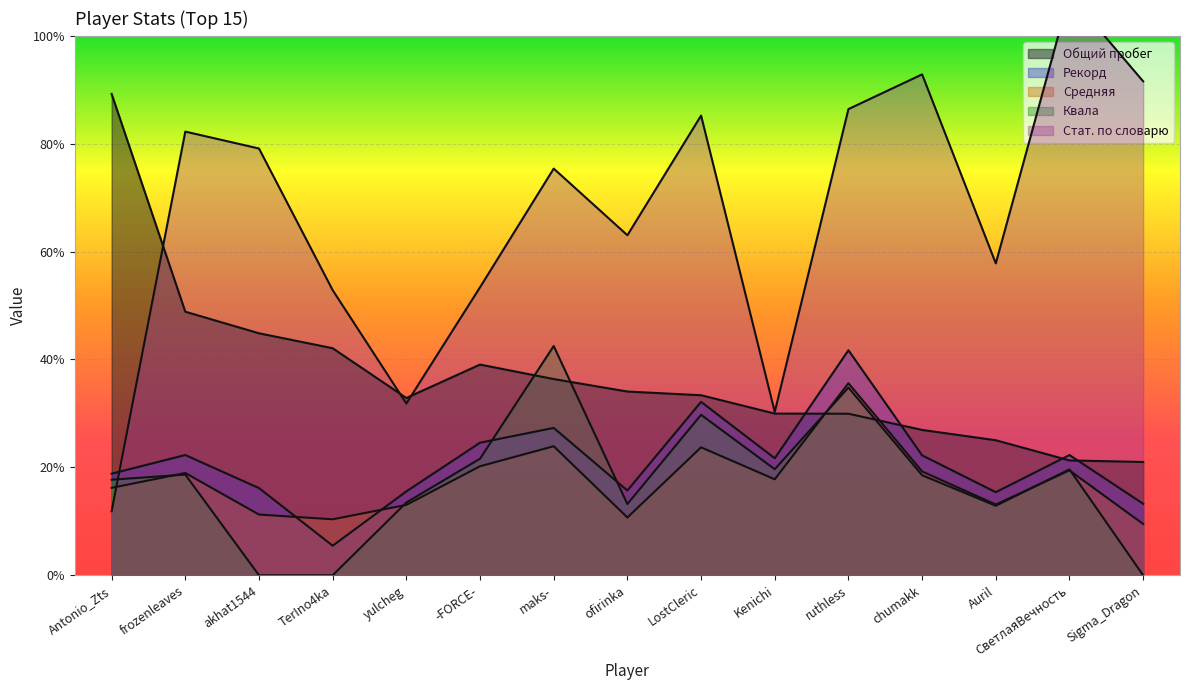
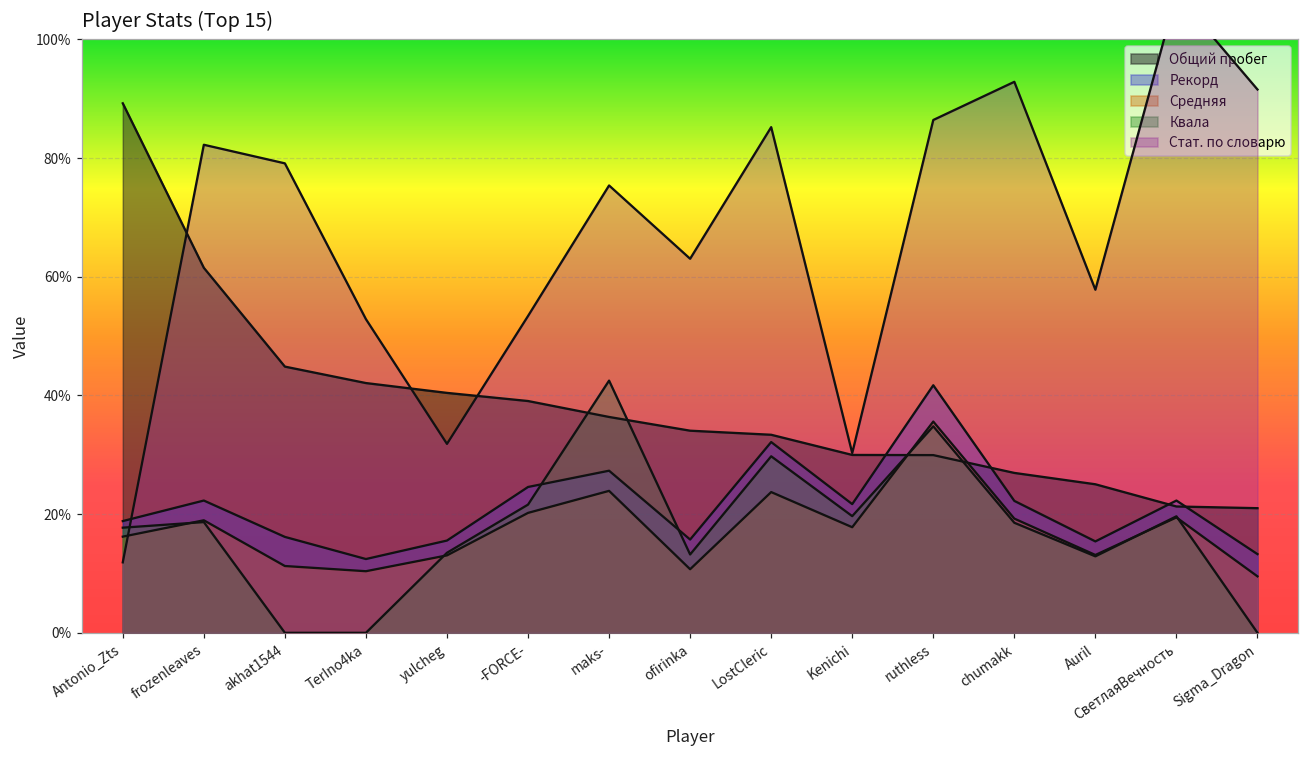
Общий пробег, frozenleaves: 49% -> 62%
Рекорд, TerIno4ka: 5% -> 12%
Общий пробег, yulcheg: 33% -> 40%
